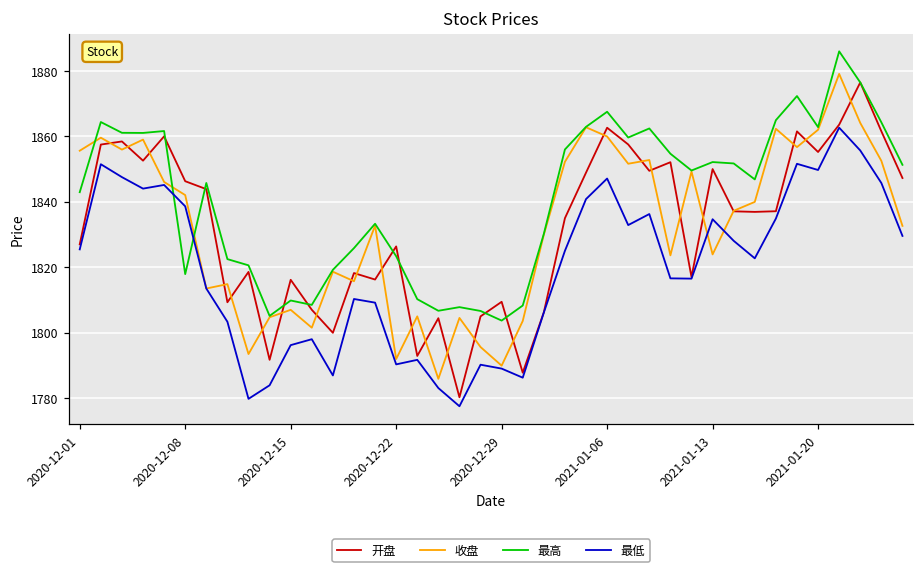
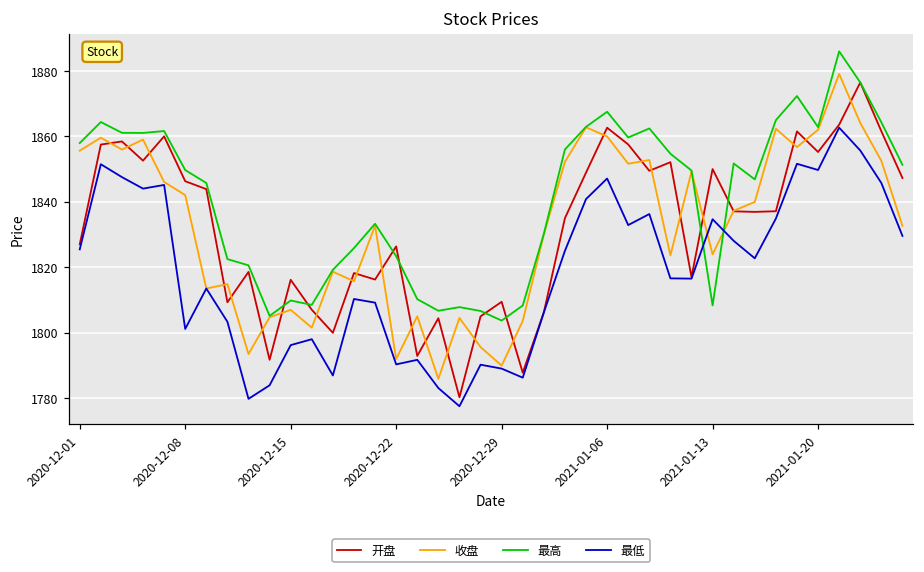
最高, 2020-12-01: 1843 -> 1858
最高, 2020-12-08: 1818 -> 1850
最低, 2020-12-08: 1839 -> 1801
最高, 2021-01-13: 1852 -> 1808
